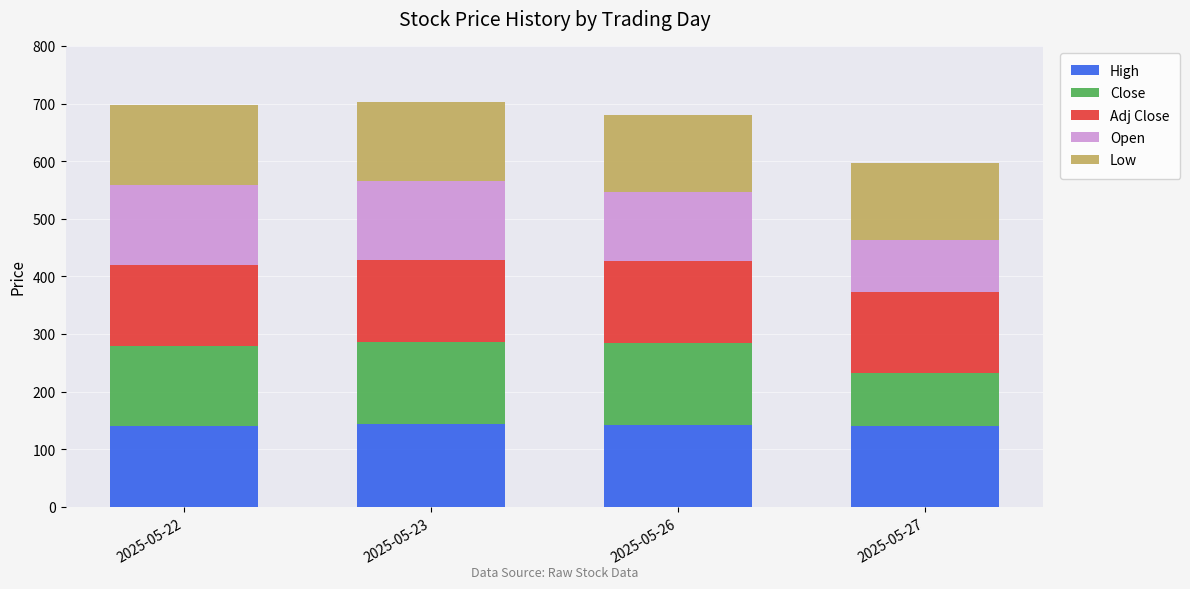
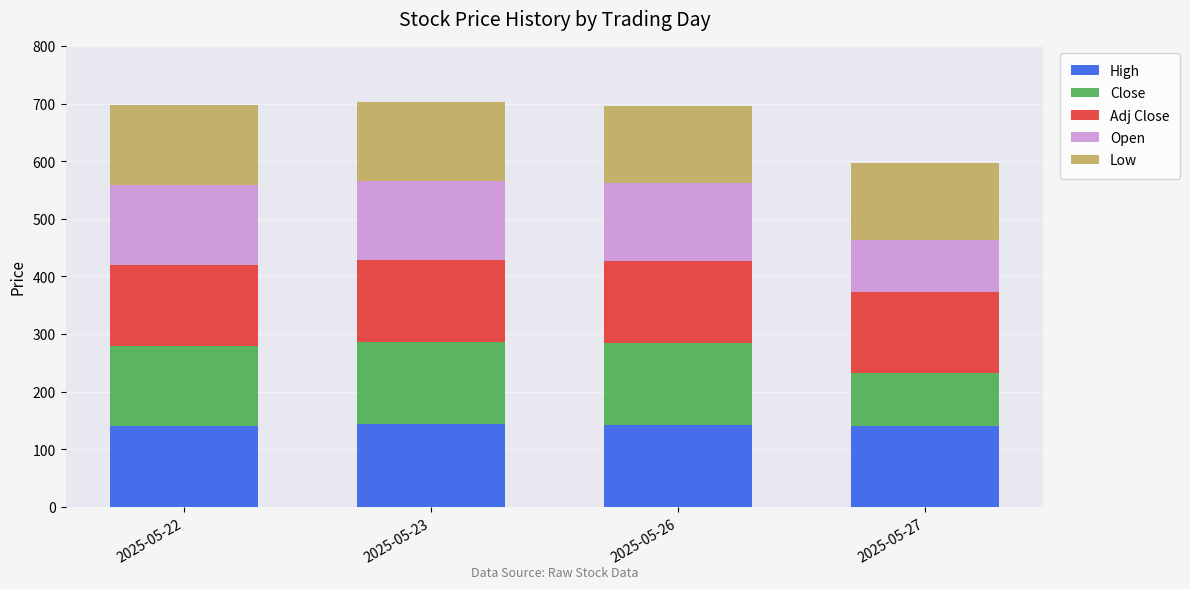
Open, 2025-05-26: 120 -> 140
